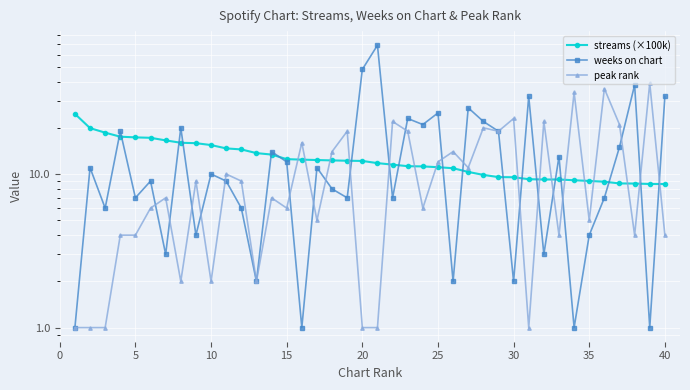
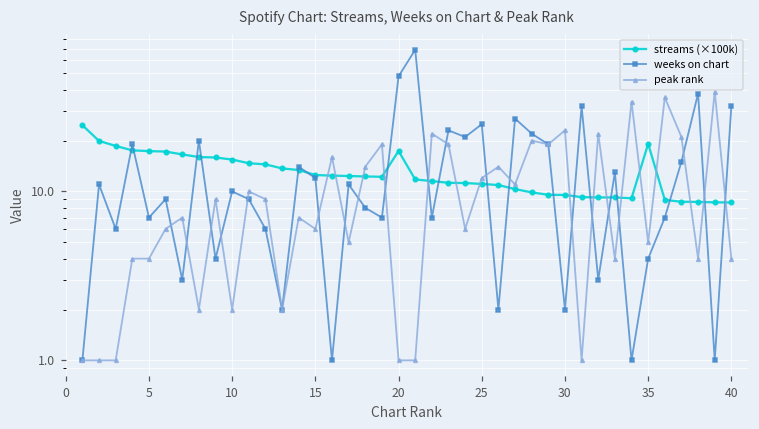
streams (×100k), 20: 12 -> 17
streams (×100k), 35: 9 -> 19
